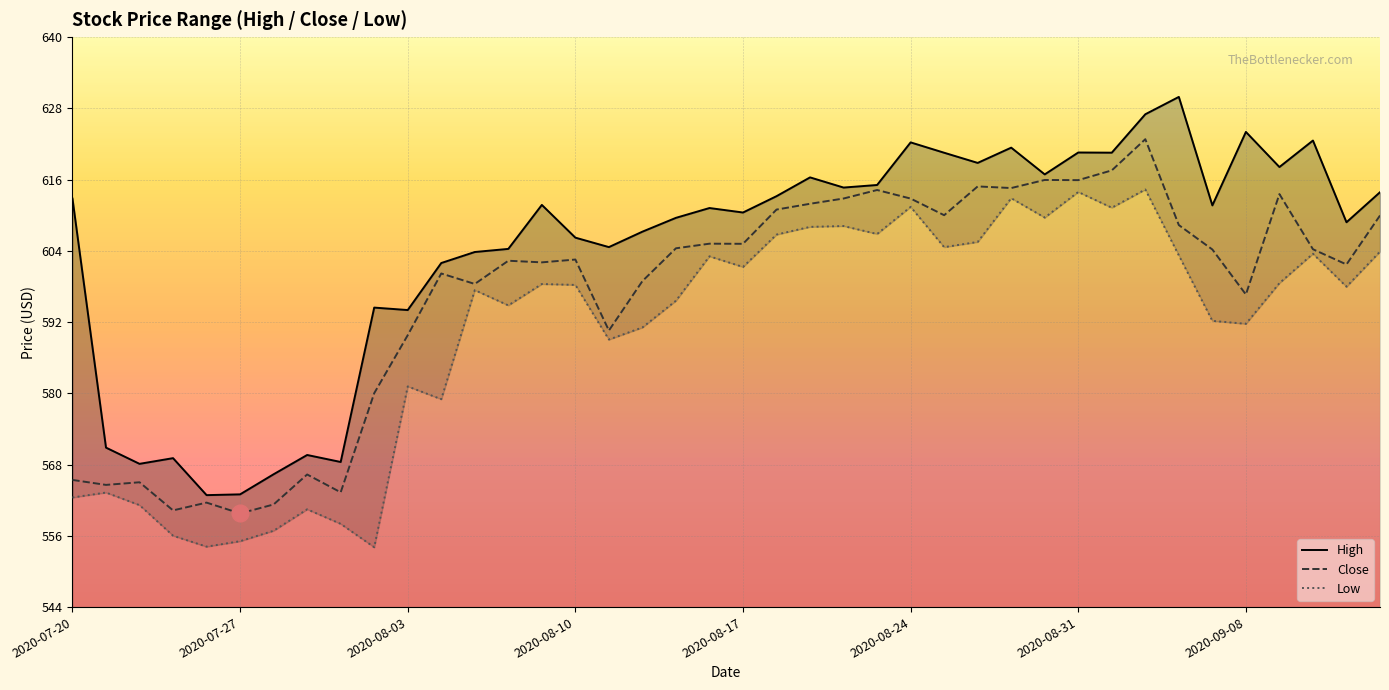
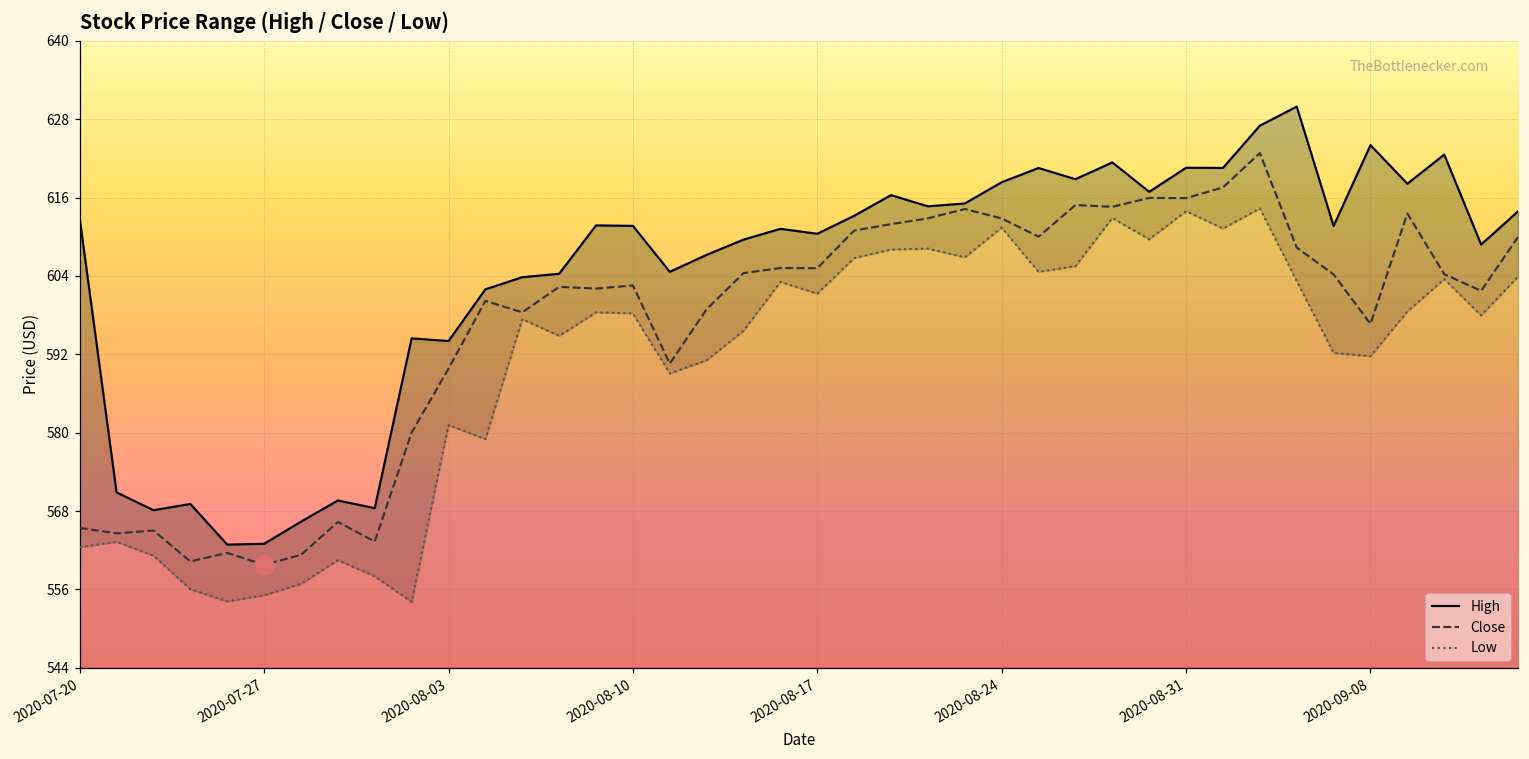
High, 2020-08-10: 606 -> 611
High, 2020-08-24: 622 -> 618
